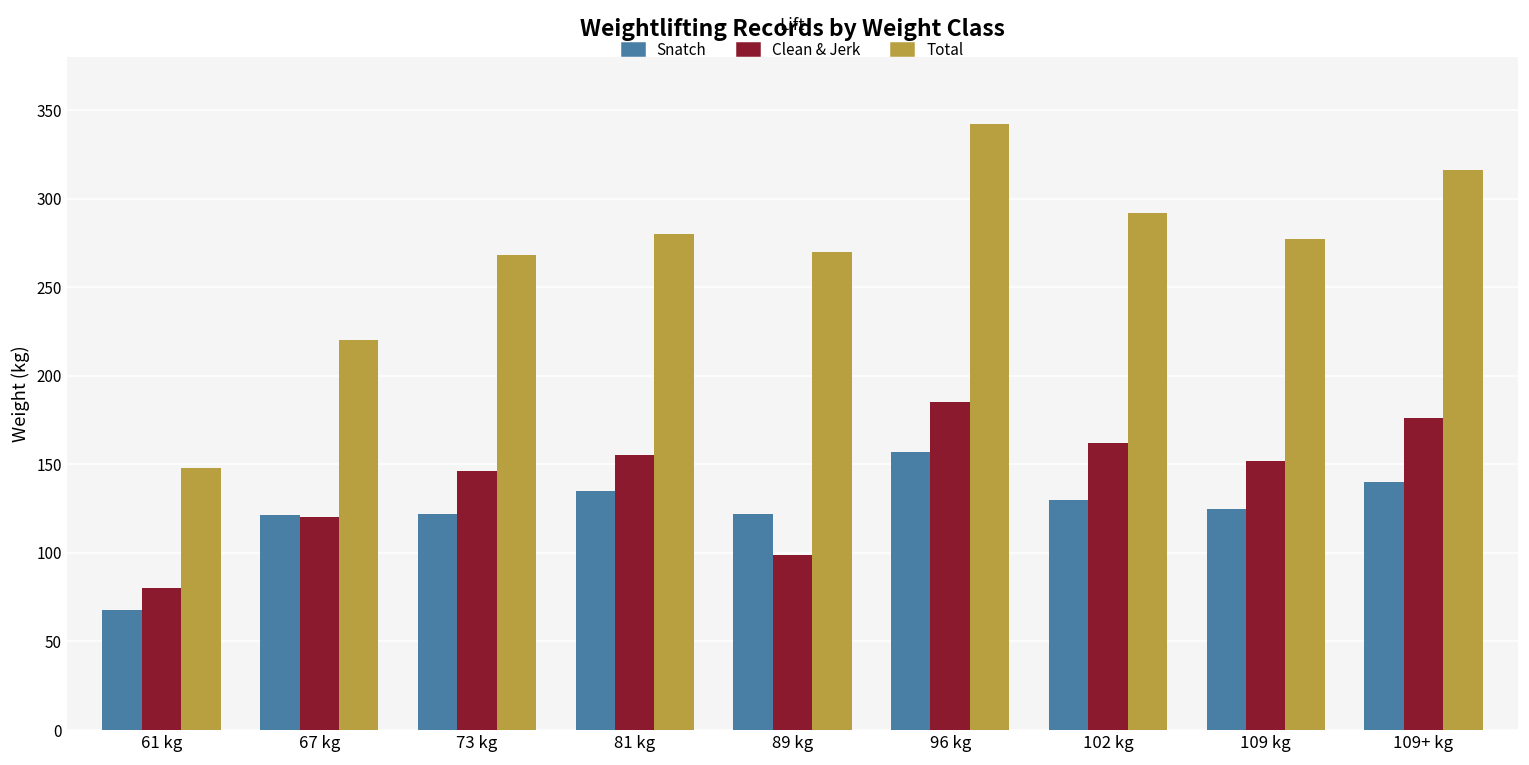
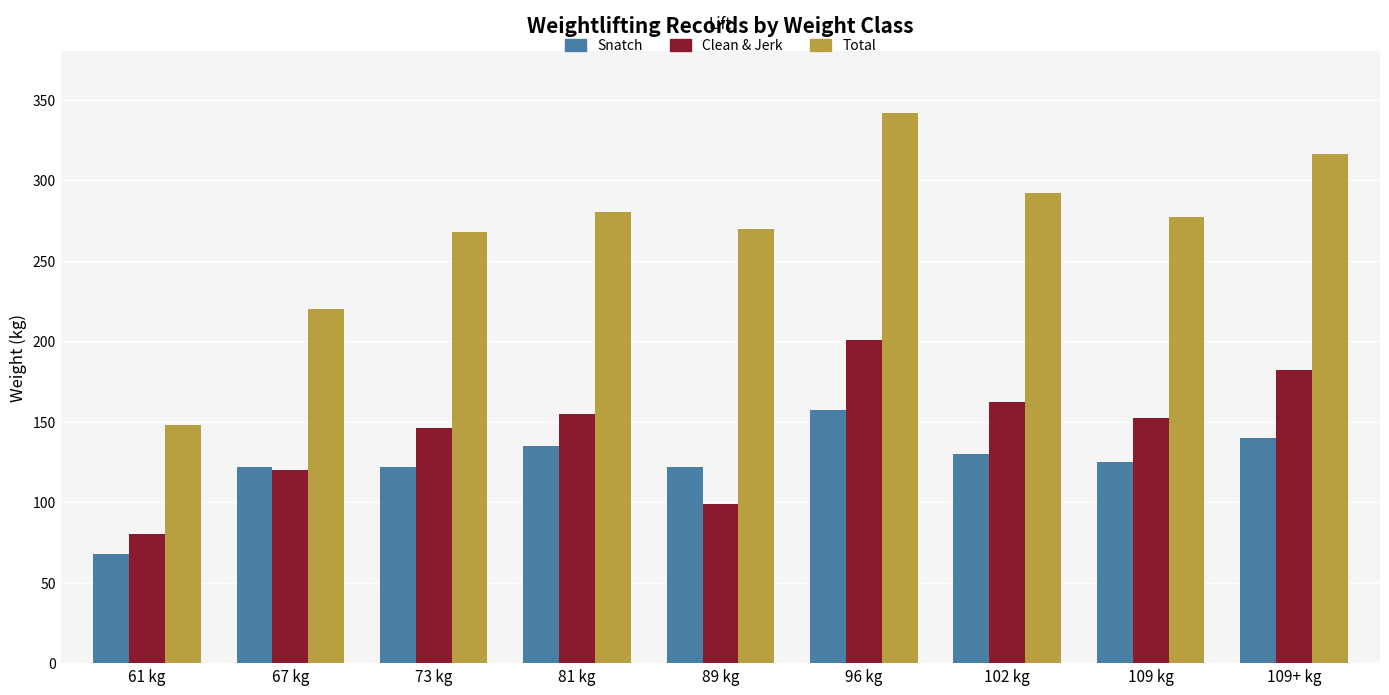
Clean & Jerk, 96 kg: 185 -> 201
Clean & Jerk, 109+ kg: 176 -> 182
